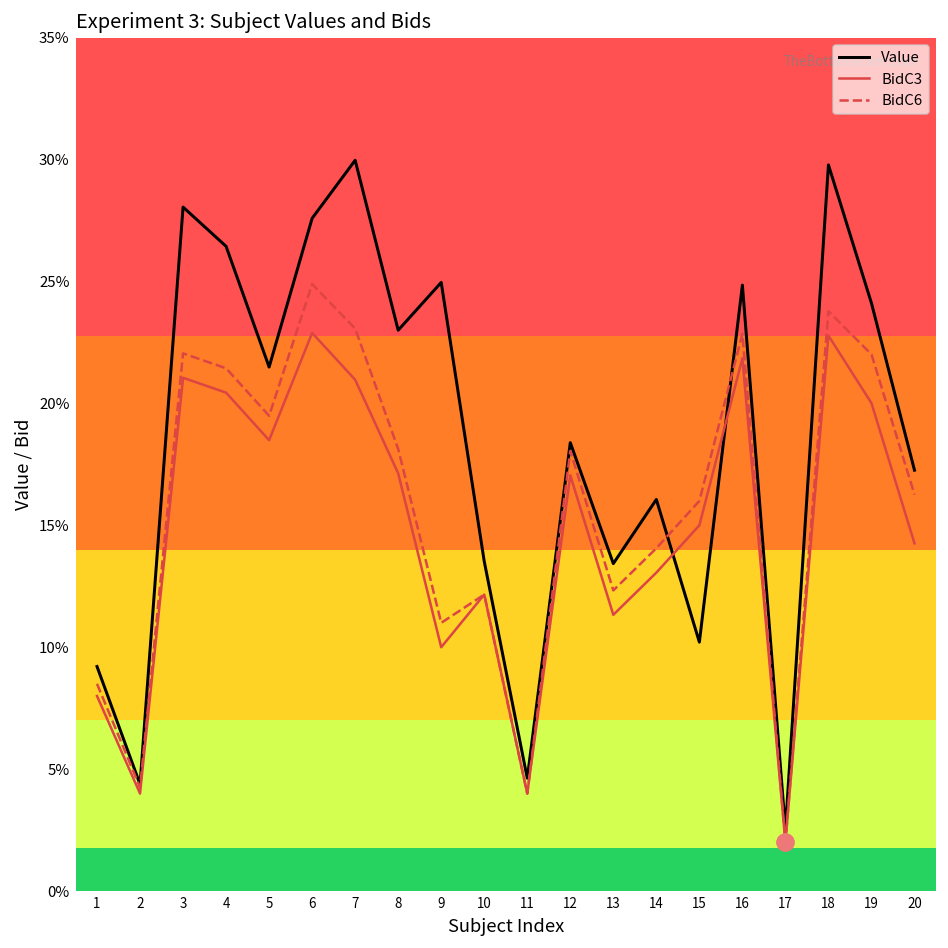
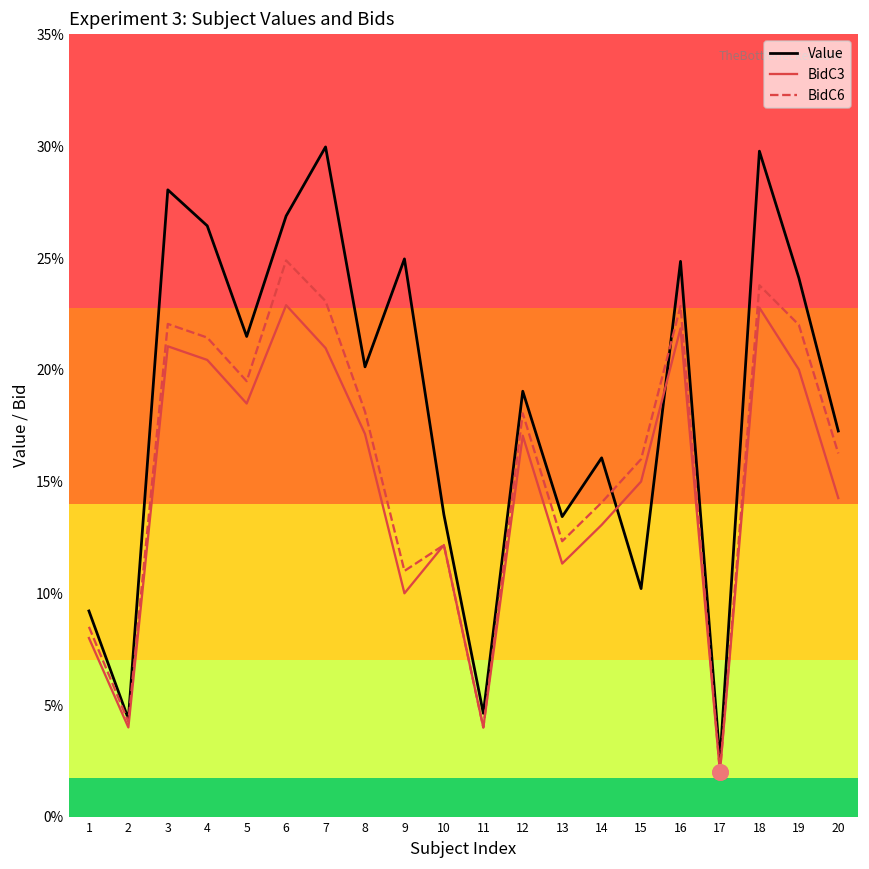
Value, 6: 27.6% -> 26.9%
Value, 8: 23.0% -> 20.1%
Value, 12: 18.4% -> 19.0%
